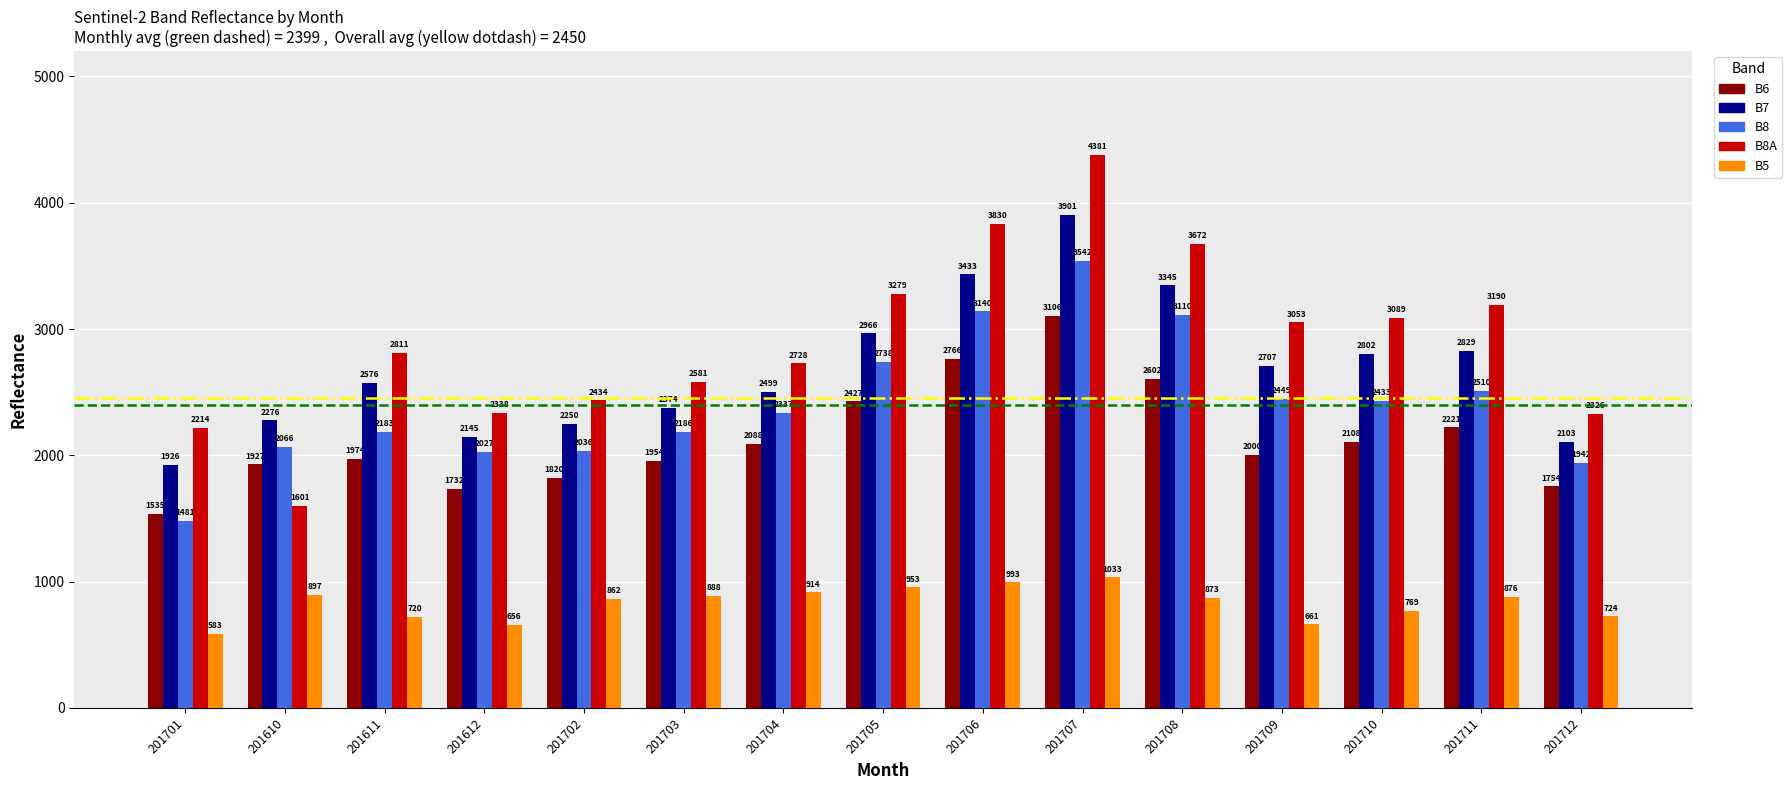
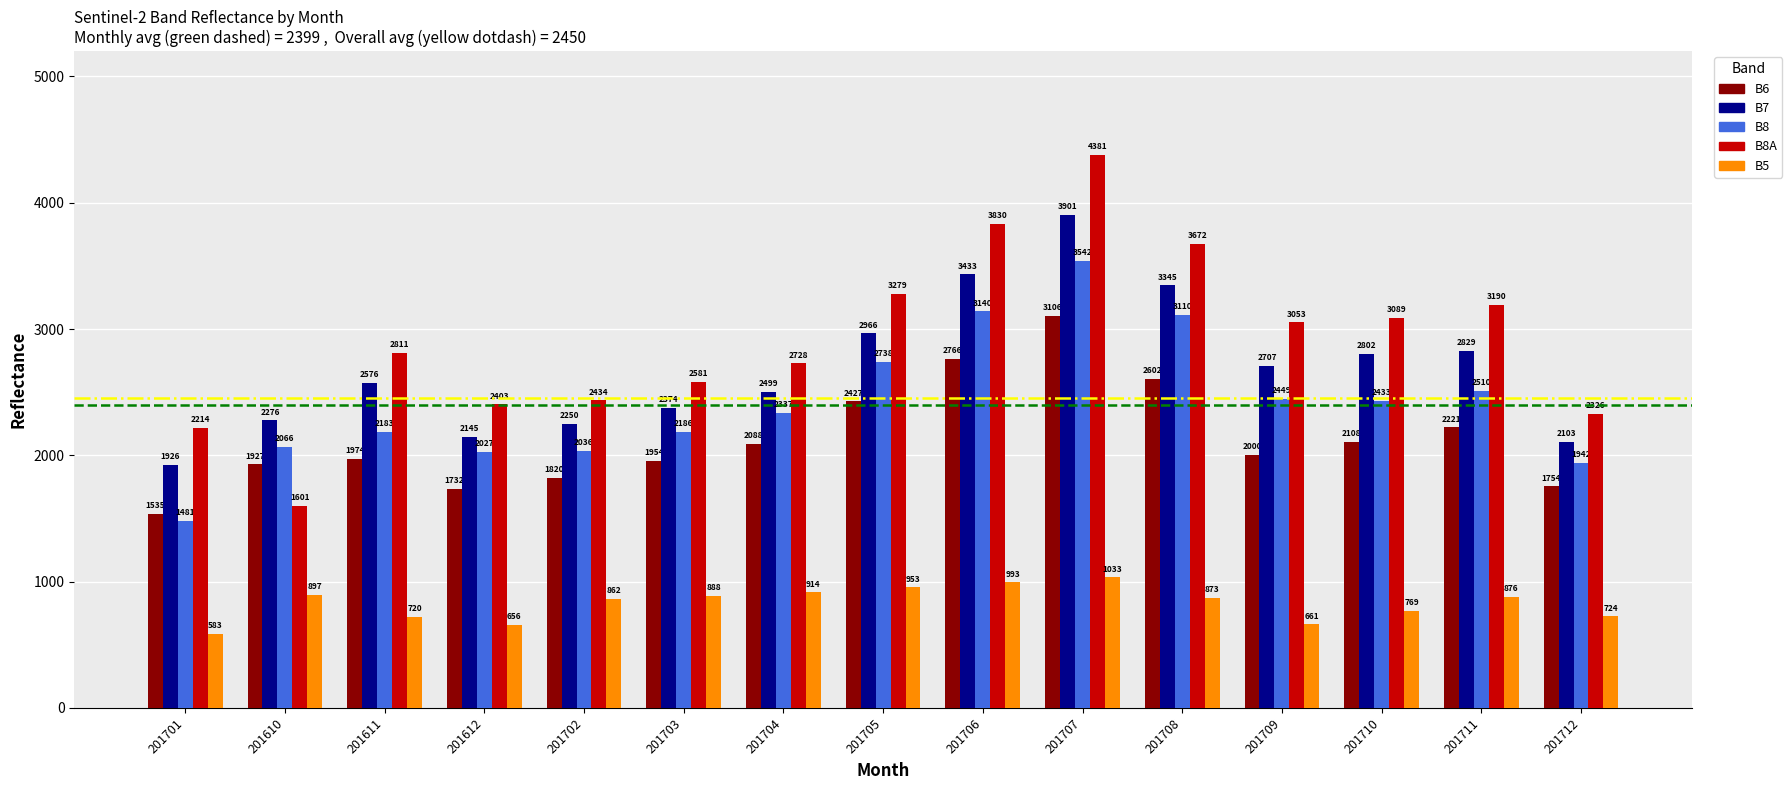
B8A, 201612: 2338 -> 2403
